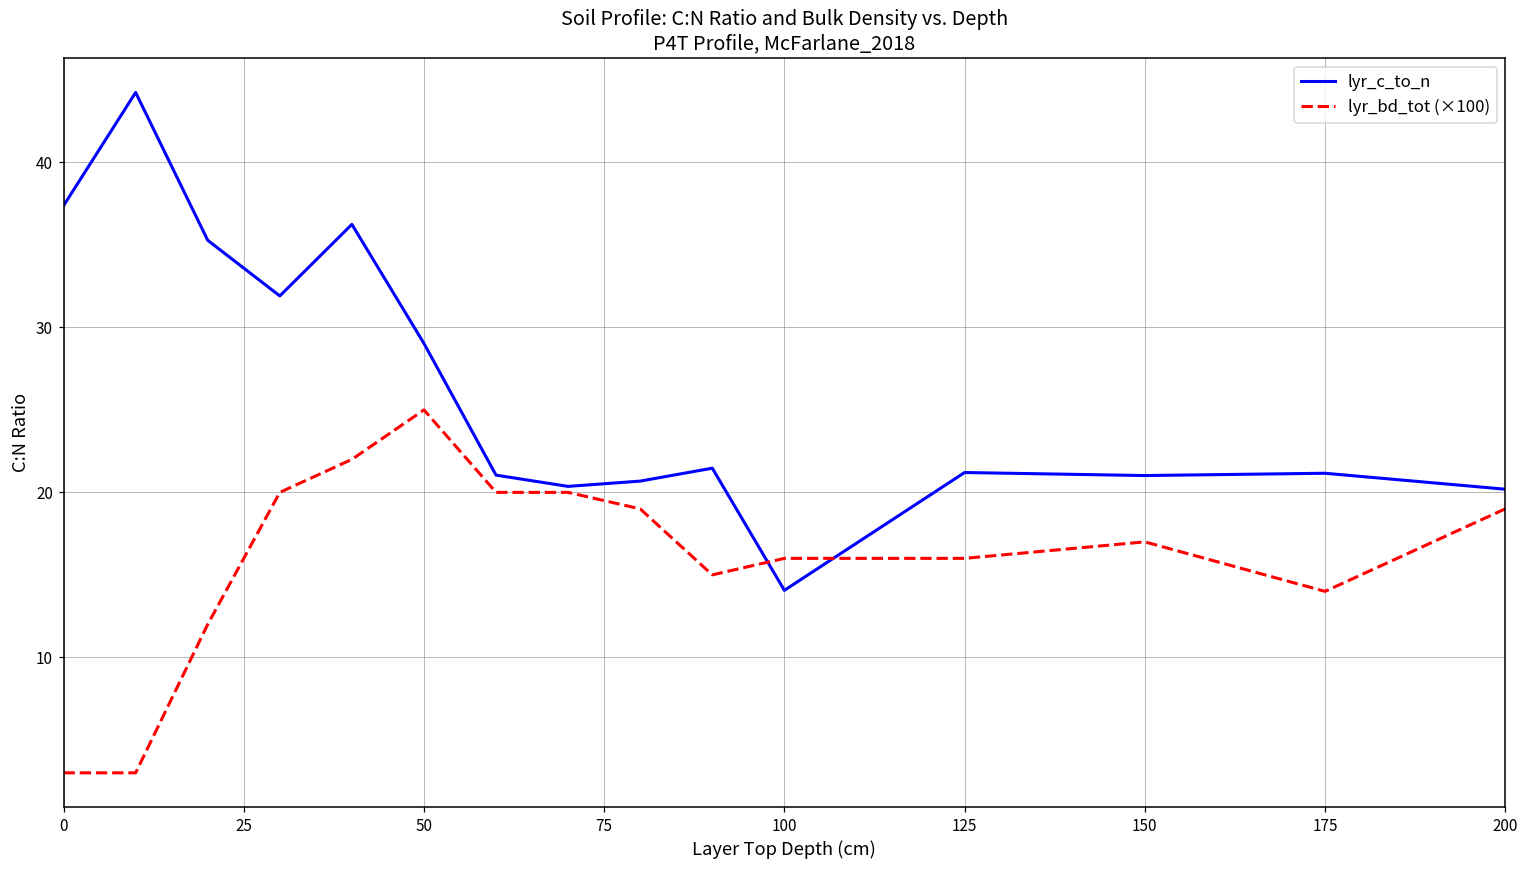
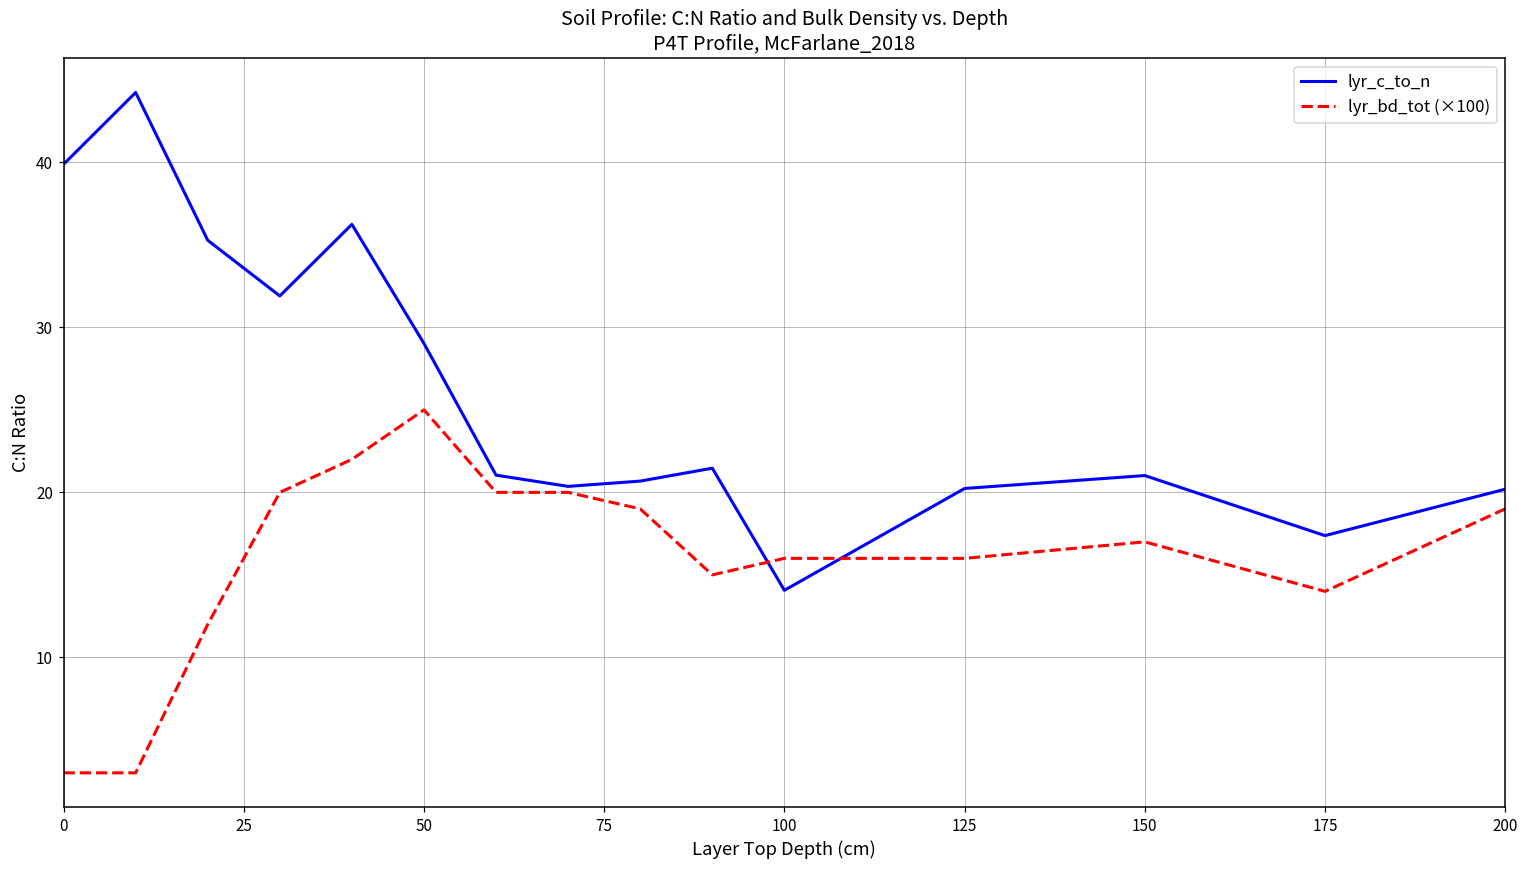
lyr_c_to_n, 0: 37.4 -> 39.9
lyr_c_to_n, 125: 21.2 -> 20.2
lyr_c_to_n, 175: 21.2 -> 17.4
